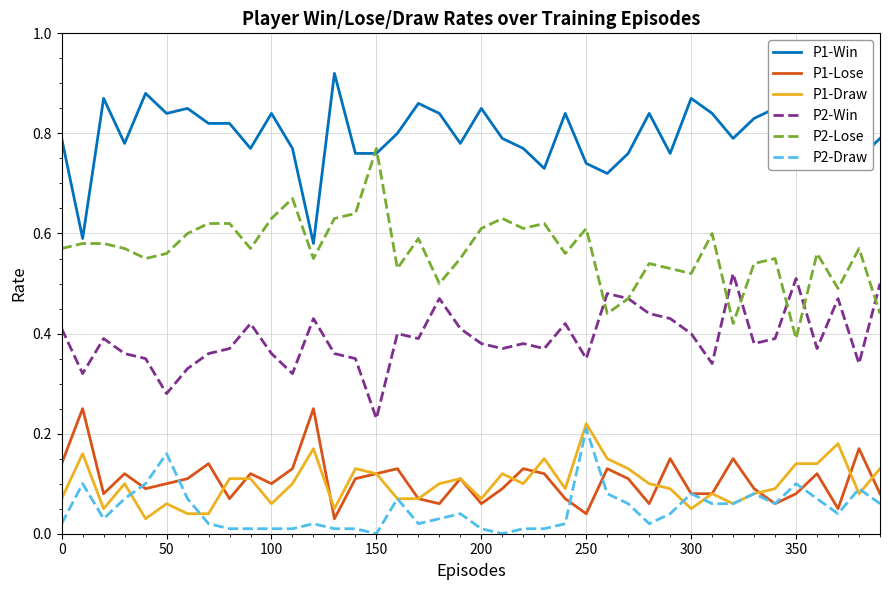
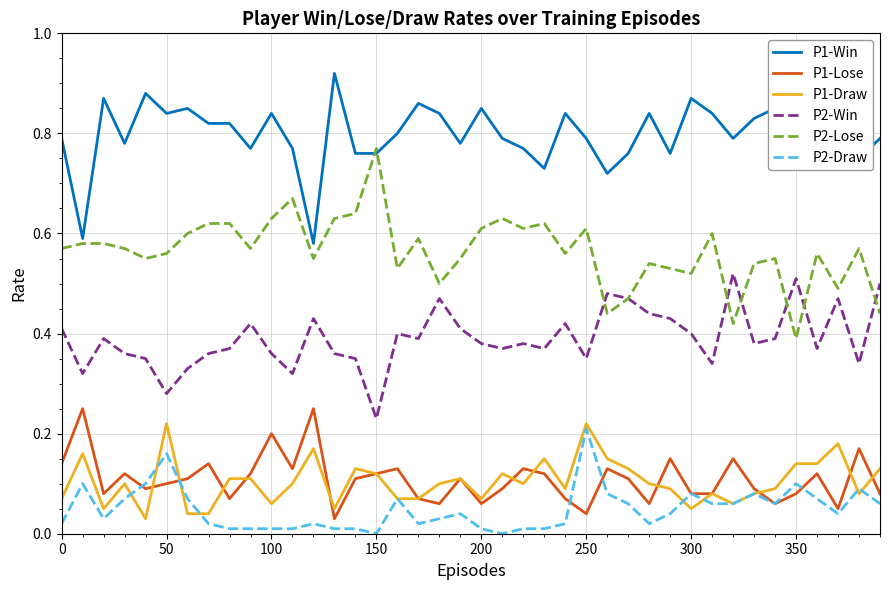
P1-Draw, 50: 0.06 -> 0.22
P1-Lose, 100: 0.1 -> 0.2
P1-Win, 250: 0.74 -> 0.79
